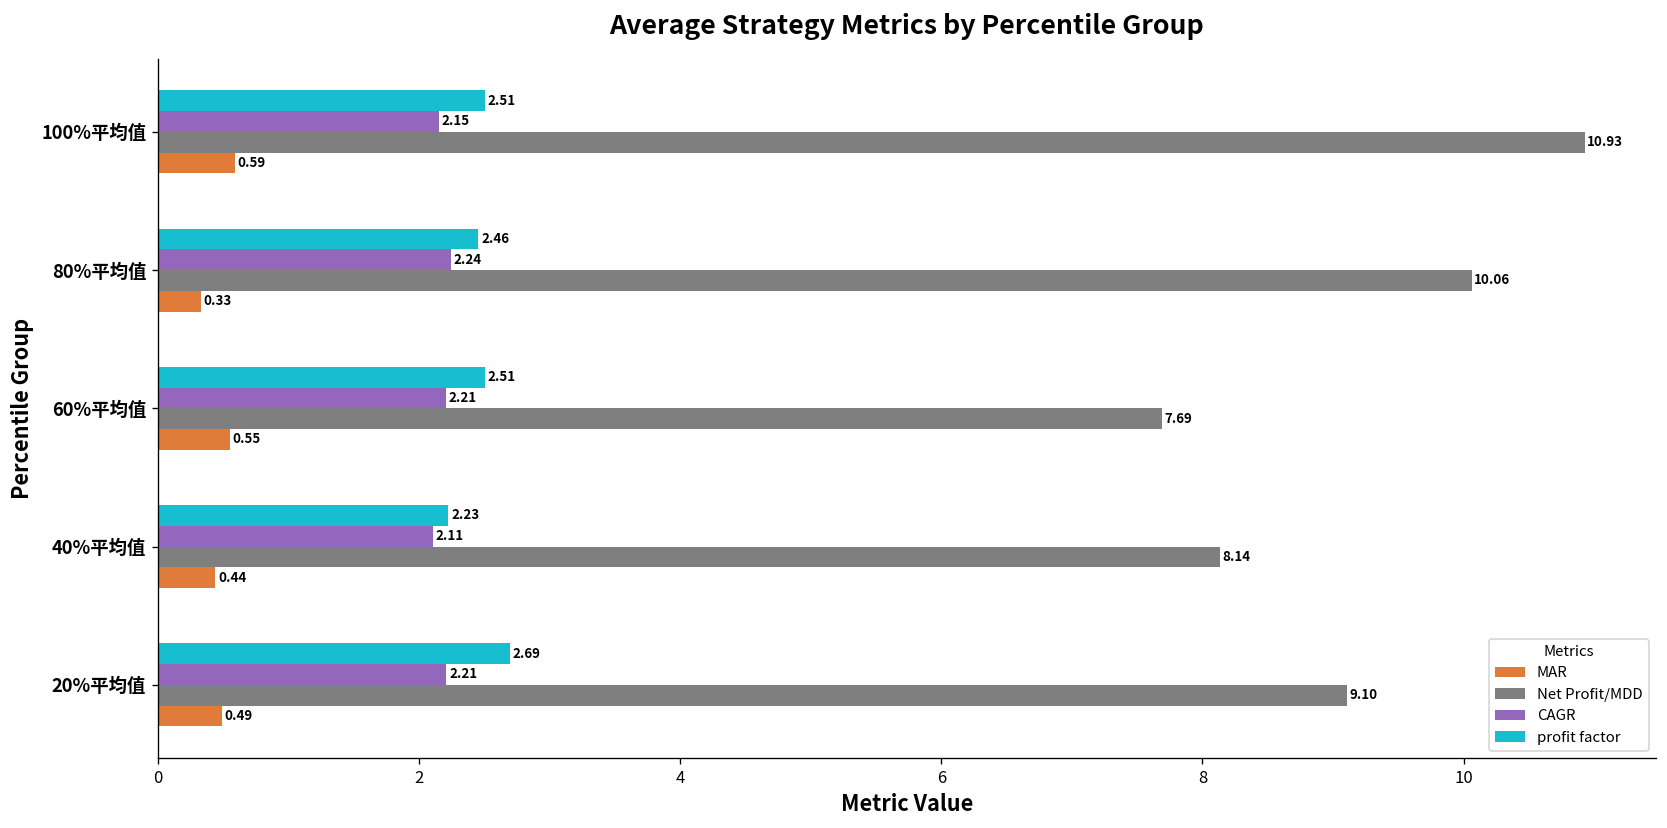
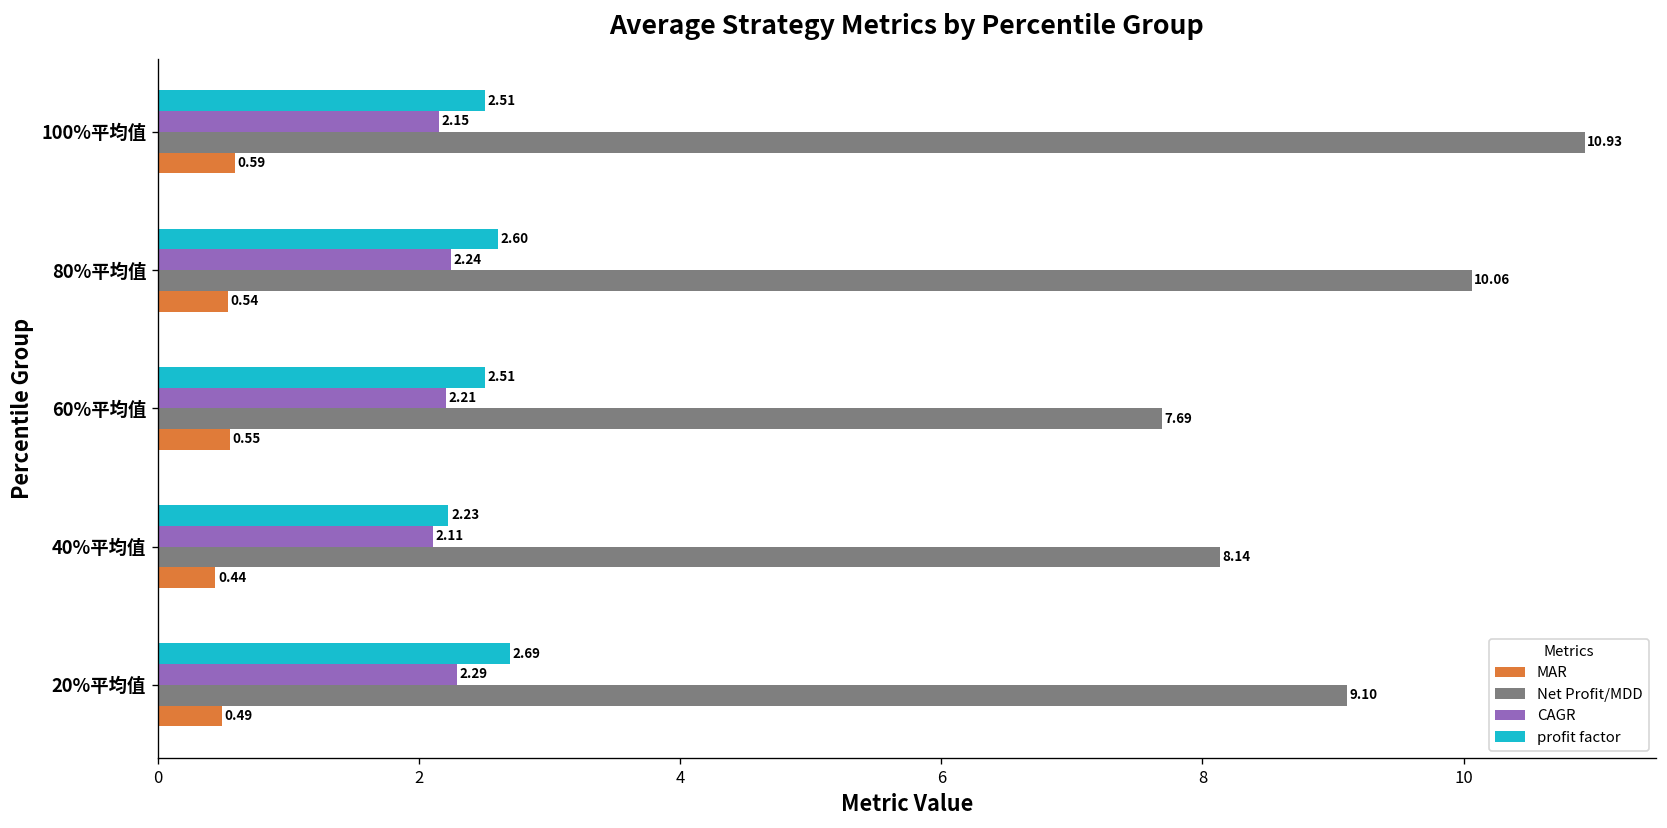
profit factor, 80%平均值: 2.46 -> 2.60
MAR, 80%平均值: 0.33 -> 0.54
CAGR, 20%平均值: 2.21 -> 2.29
